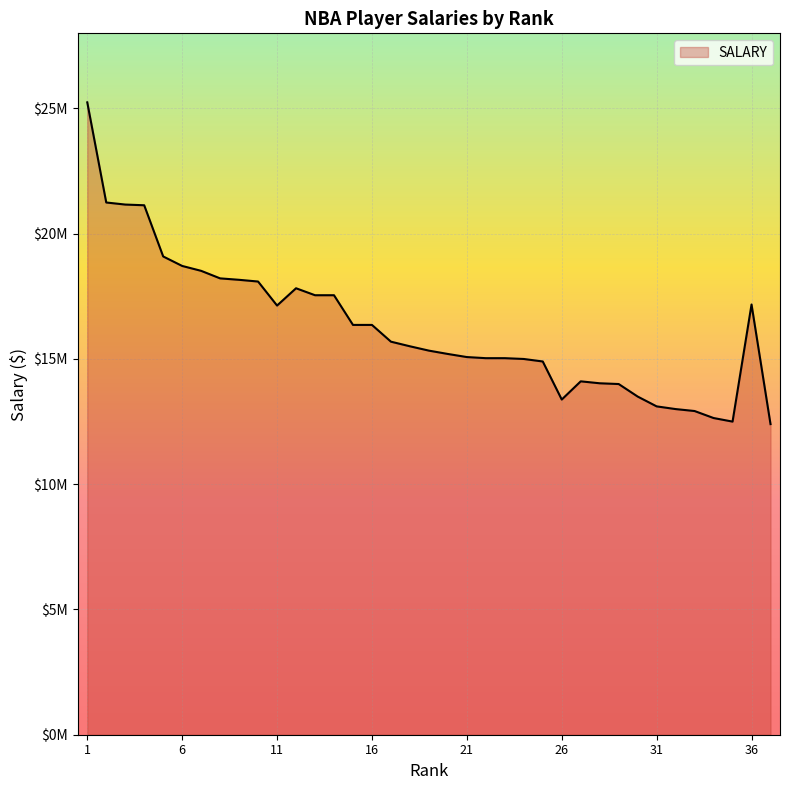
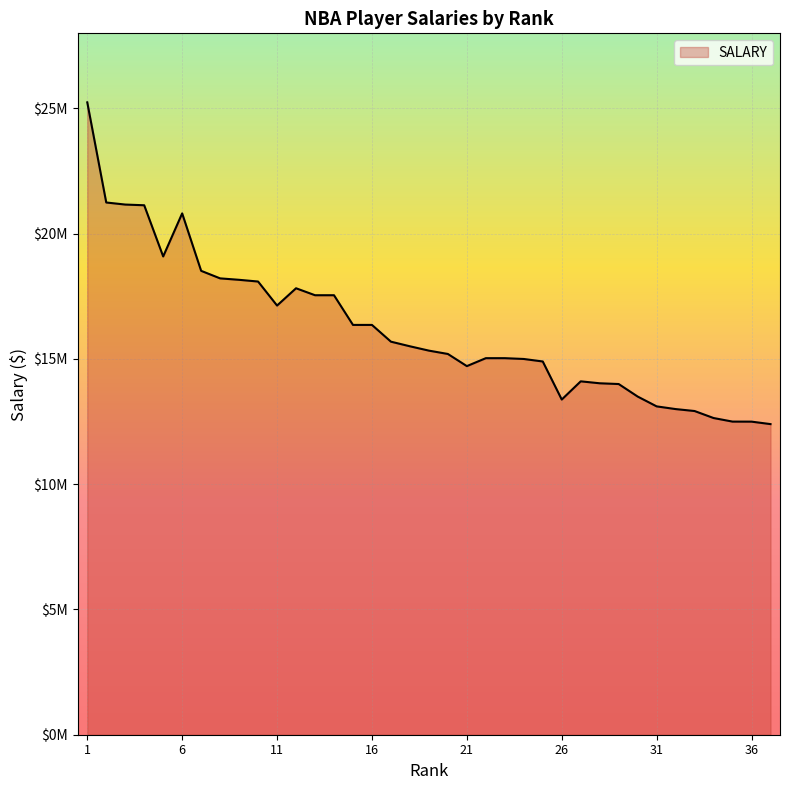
6: $18700000 -> $20800000
21: $15100000 -> $14700000
36: $17200000 -> $12500000
